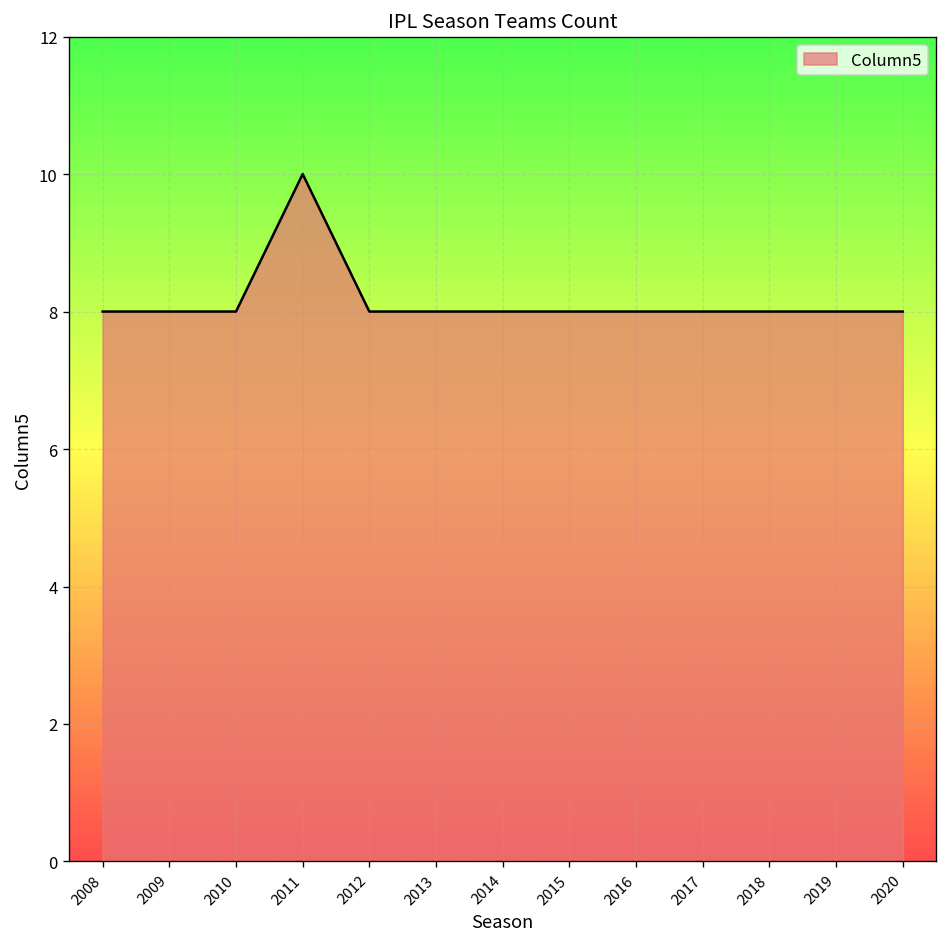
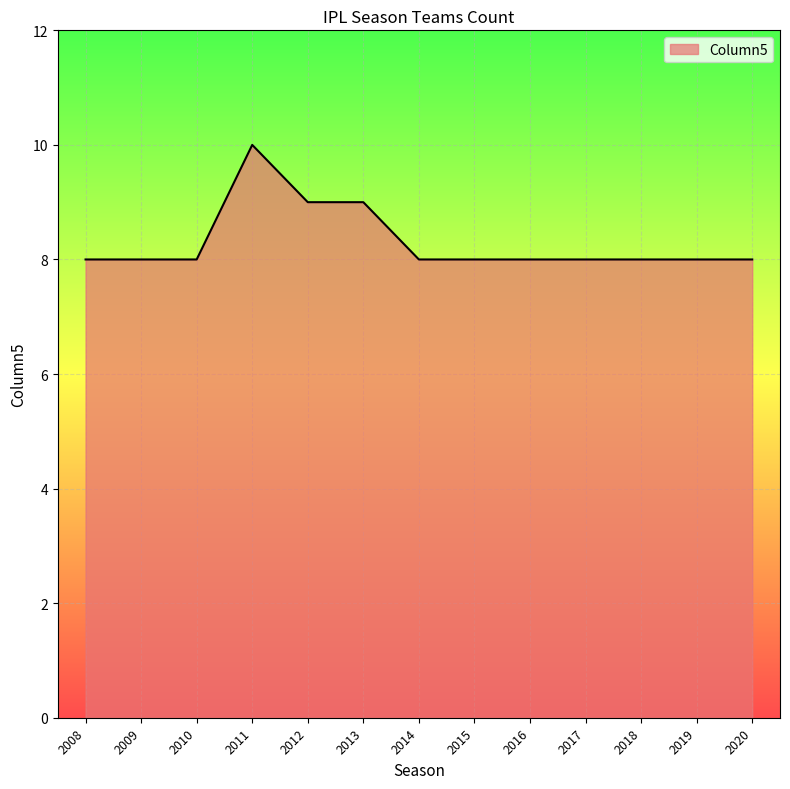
2012: 8 -> 9
2013: 8 -> 9
